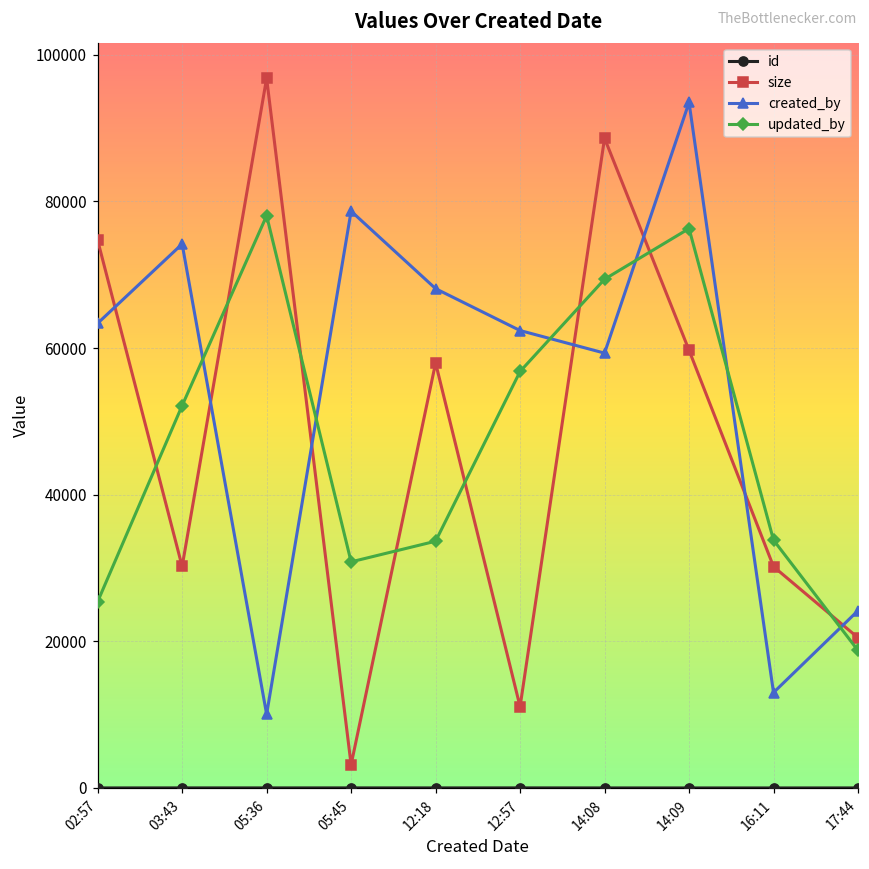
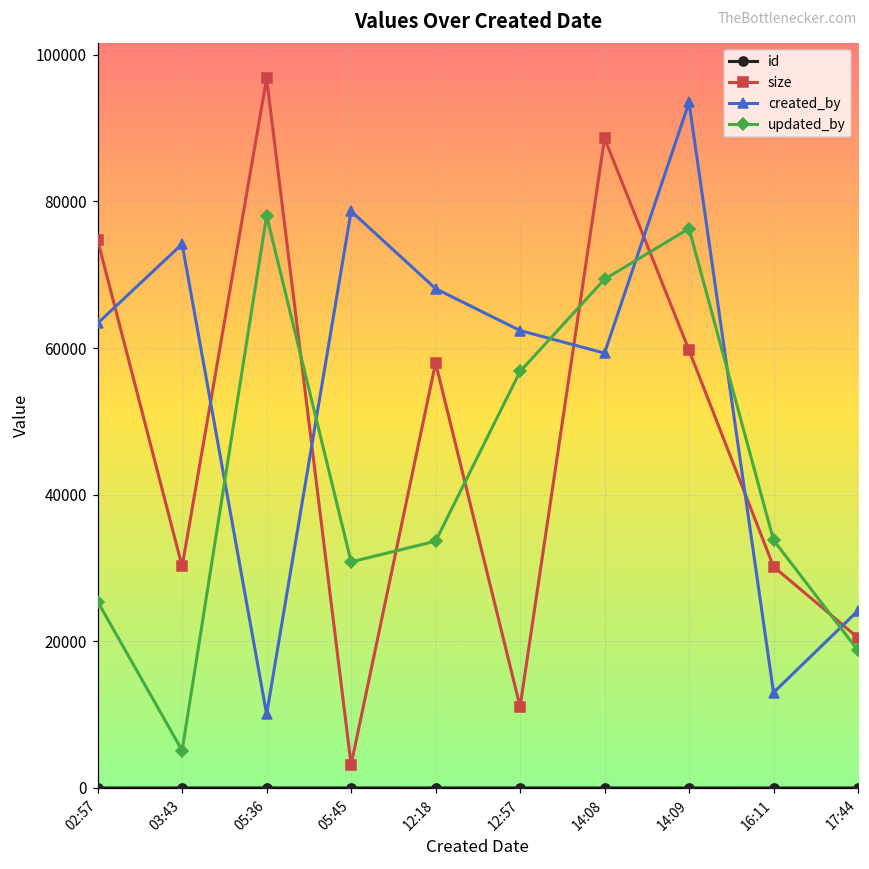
updated_by, 03:43: 52000 -> 5000
